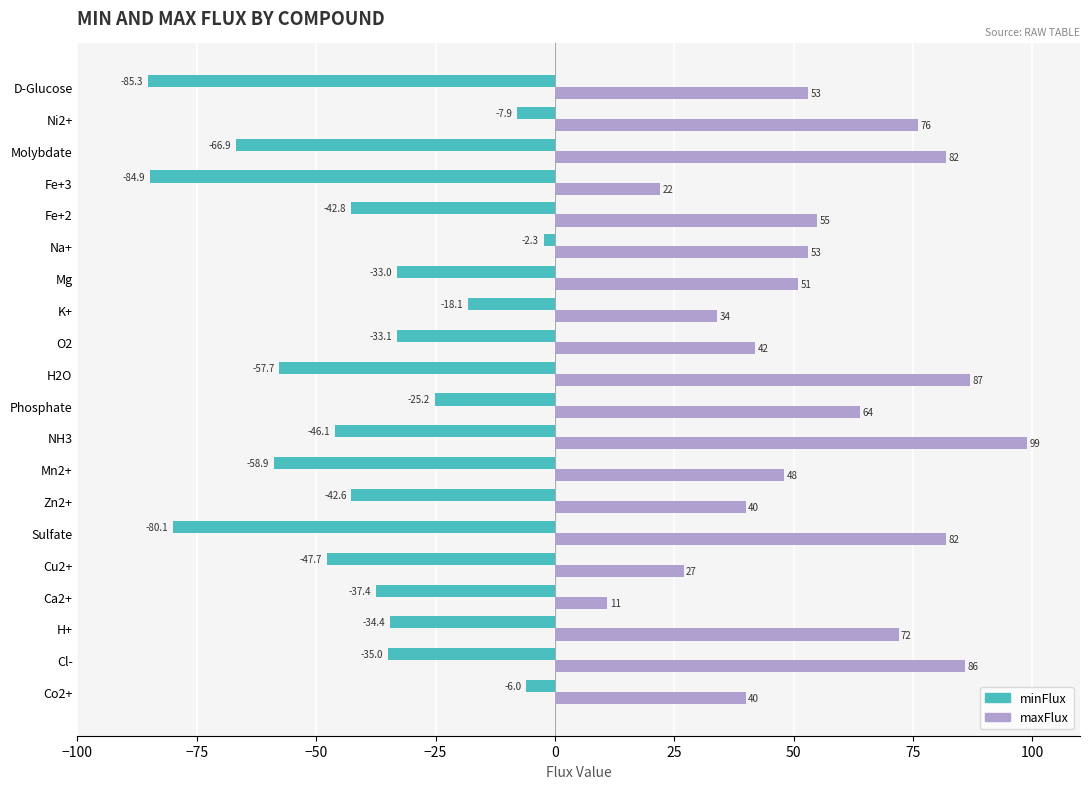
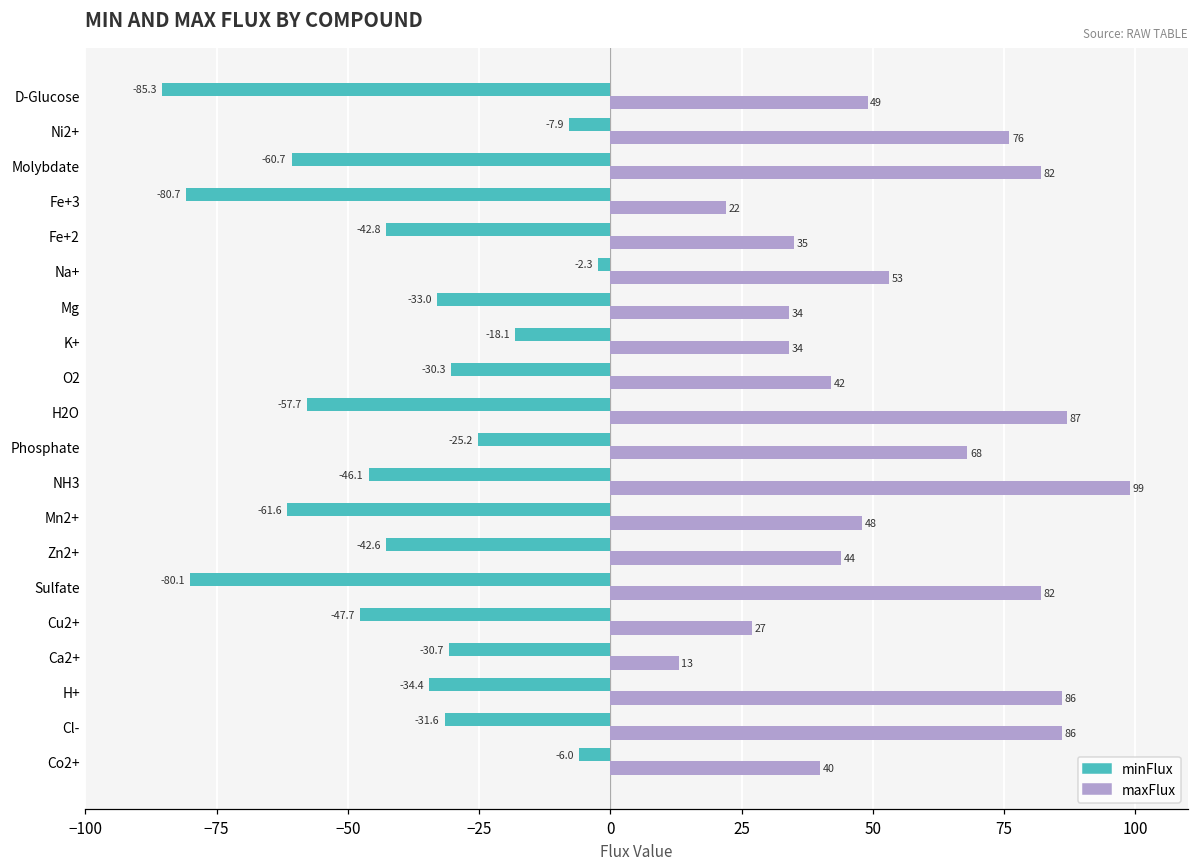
maxFlux, D-Glucose: 53 -> 49
minFlux, Molybdate: -66.9 -> -60.7
minFlux, Fe+3: -84.9 -> -80.7
maxFlux, Fe+2: 55 -> 35
maxFlux, Mg: 51 -> 34
minFlux, O2: -33.1 -> -30.3
maxFlux, Phosphate: 64 -> 68
minFlux, Mn2+: -58.9 -> -61.6
maxFlux, Zn2+: 40 -> 44
minFlux, Ca2+: -37.4 -> -30.7
maxFlux, Ca2+: 11 -> 13
maxFlux, H+: 72 -> 86
minFlux, Cl-: -35.0 -> -31.6
